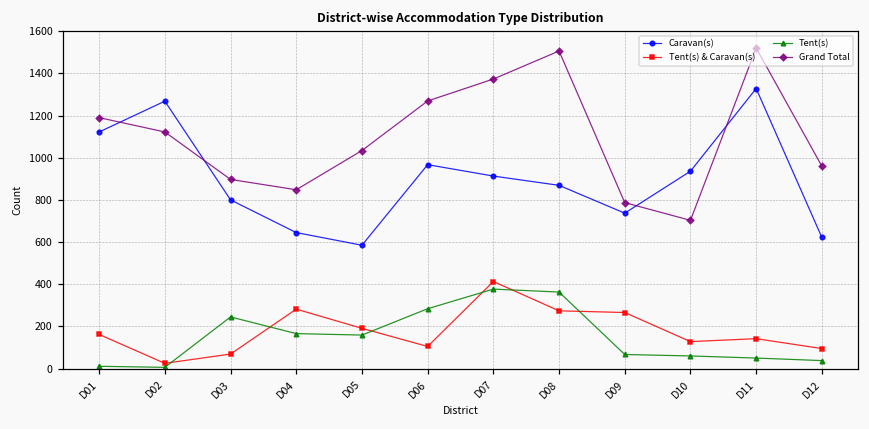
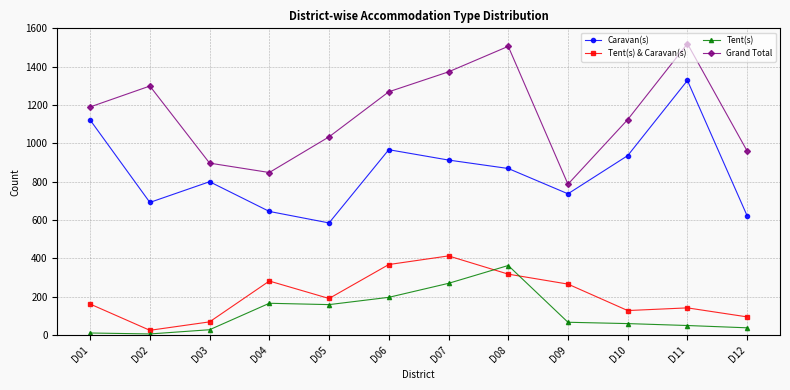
Caravan(s), D02: 1270 -> 690
Grand Total, D02: 1120 -> 1300
Tent(s), D03: 250 -> 30
Tent(s) & Caravan(s), D06: 110 -> 370
Tent(s), D06: 280 -> 200
Tent(s), D07: 380 -> 270
Tent(s) & Caravan(s), D08: 270 -> 320
Grand Total, D10: 700 -> 1120
